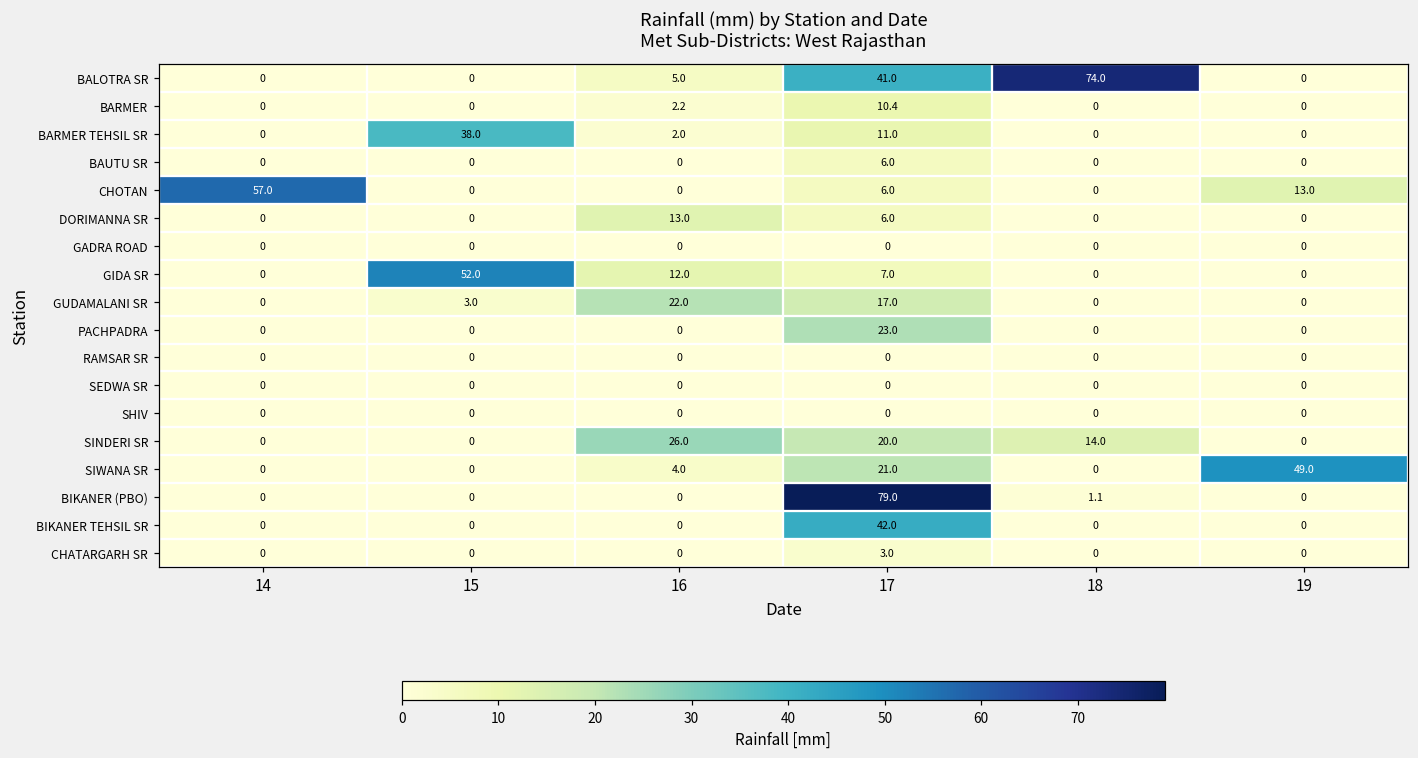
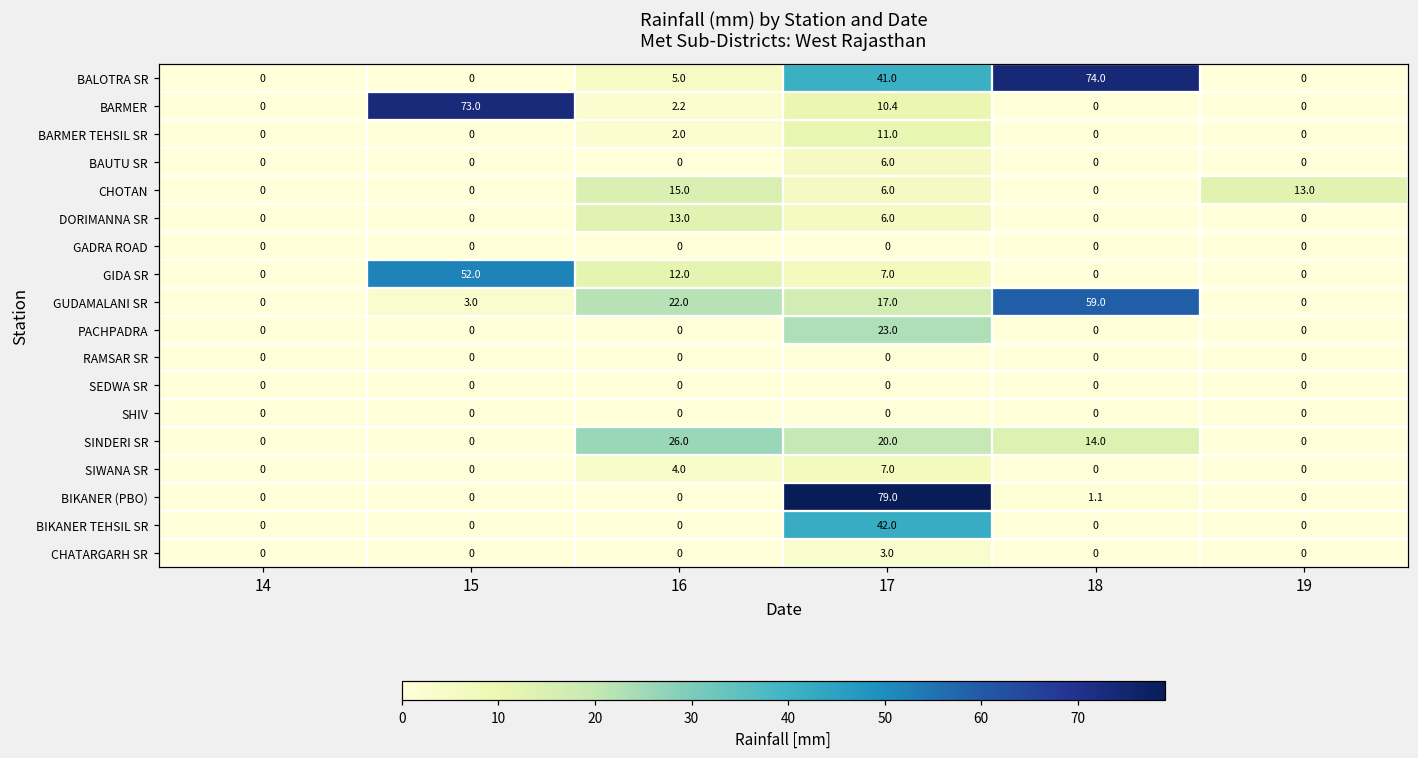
BARMER, 15: 0 -> 73.0
BARMER TEHSIL SR, 15: 38.0 -> 0
CHOTAN, 14: 57.0 -> 0
CHOTAN, 16: 0 -> 15.0
GUDAMALANI SR, 18: 0 -> 59.0
SIWANA SR, 17: 21.0 -> 7.0
SIWANA SR, 19: 49.0 -> 0
